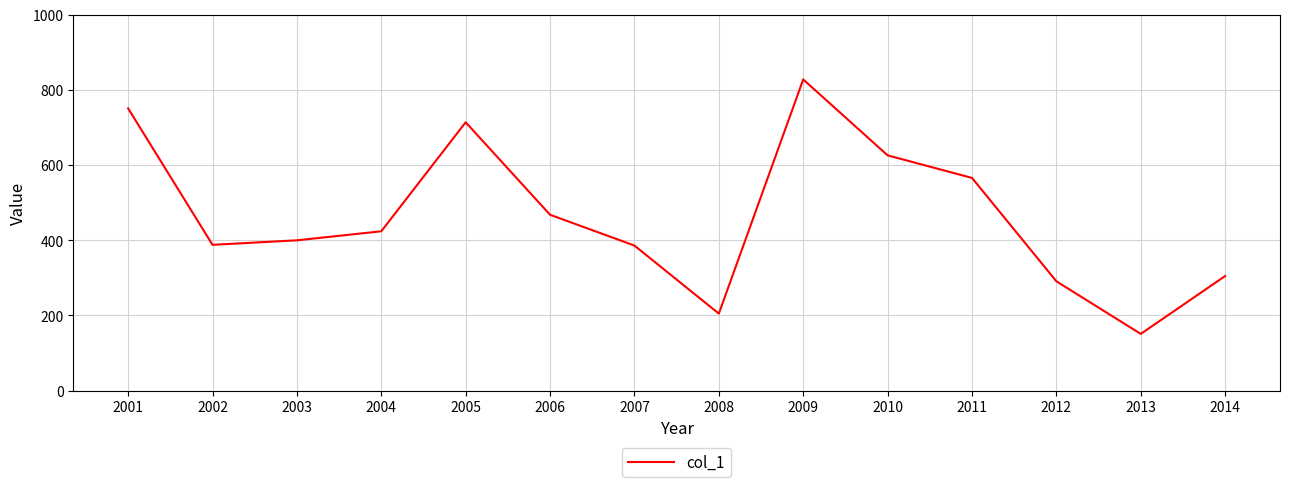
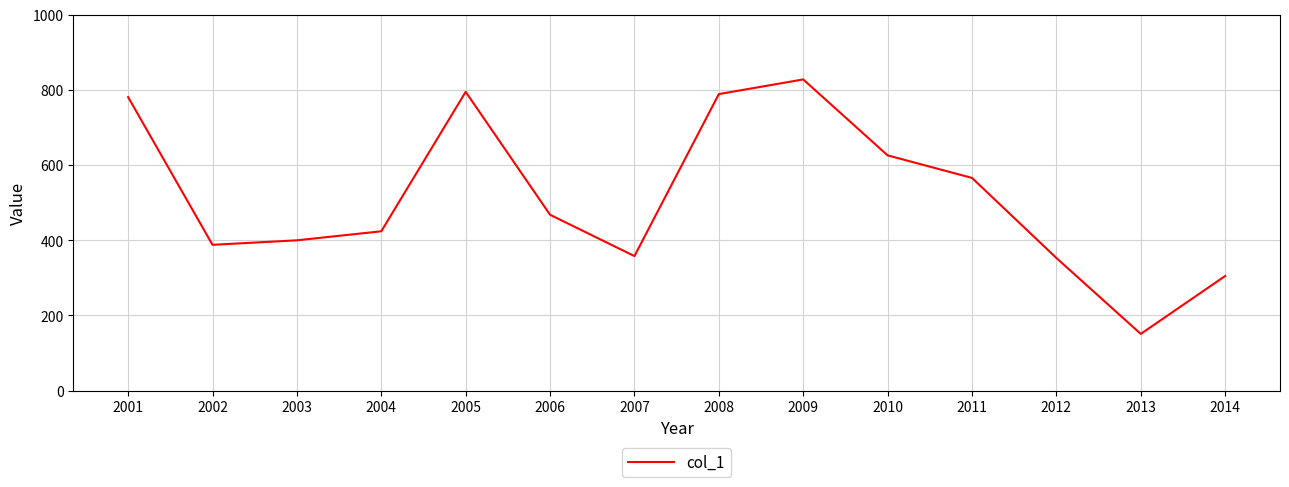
2001: 750 -> 780
2005: 710 -> 800
2007: 390 -> 360
2008: 210 -> 790
2012: 290 -> 350
